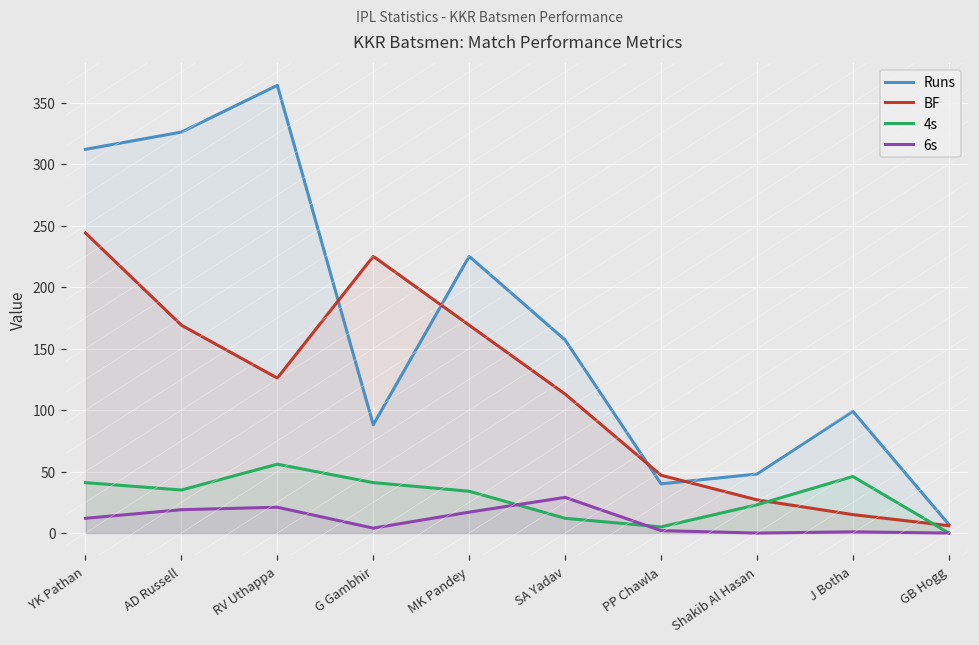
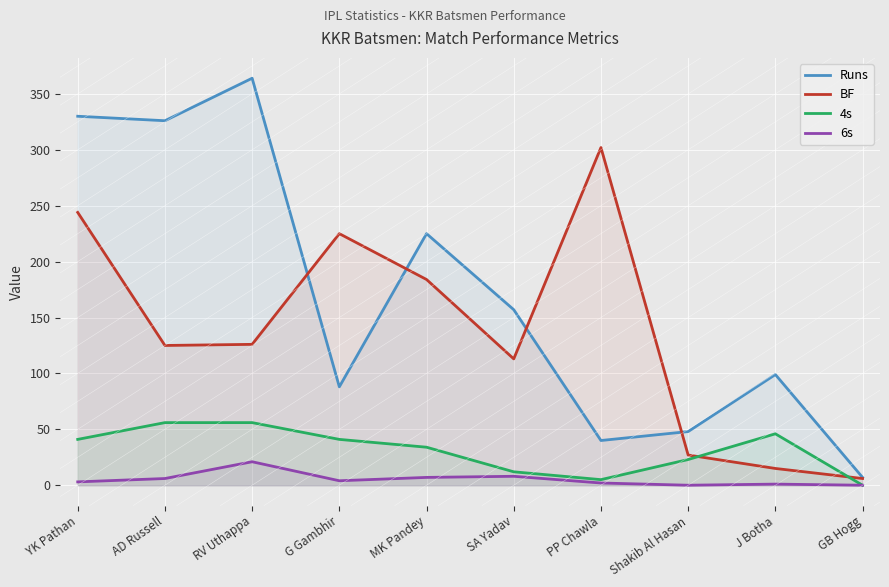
Runs, YK Pathan: 312 -> 330
6s, YK Pathan: 12 -> 3
BF, AD Russell: 169 -> 125
4s, AD Russell: 35 -> 56
6s, AD Russell: 19 -> 6
BF, MK Pandey: 169 -> 184
6s, MK Pandey: 17 -> 7
6s, SA Yadav: 29 -> 8
BF, PP Chawla: 47 -> 302
